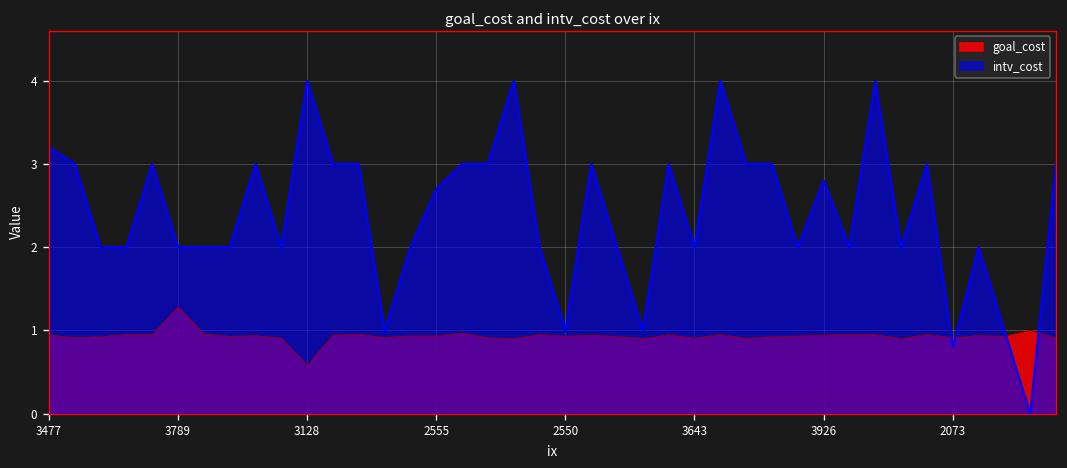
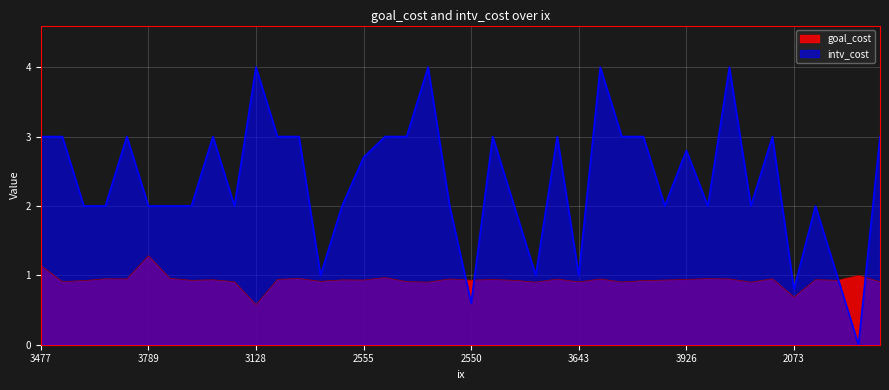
goal_cost, 3477: 0.9 -> 1.1
intv_cost, 3477: 3.2 -> 3.0
intv_cost, 2550: 1.0 -> 0.6
intv_cost, 3643: 2 -> 1
goal_cost, 2073: 0.9 -> 0.7
